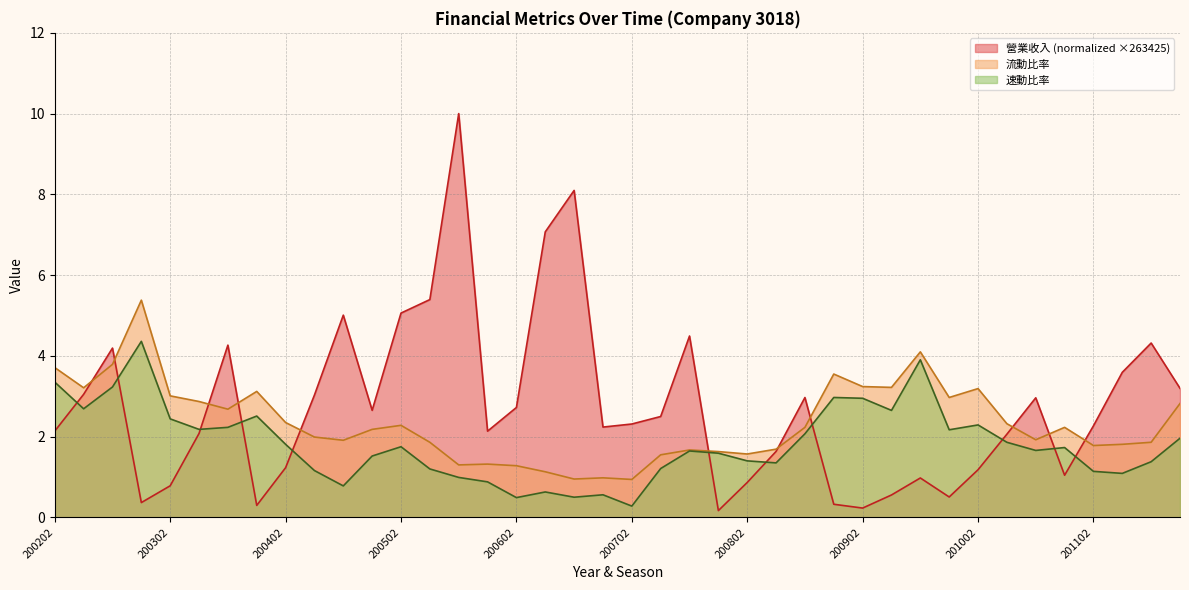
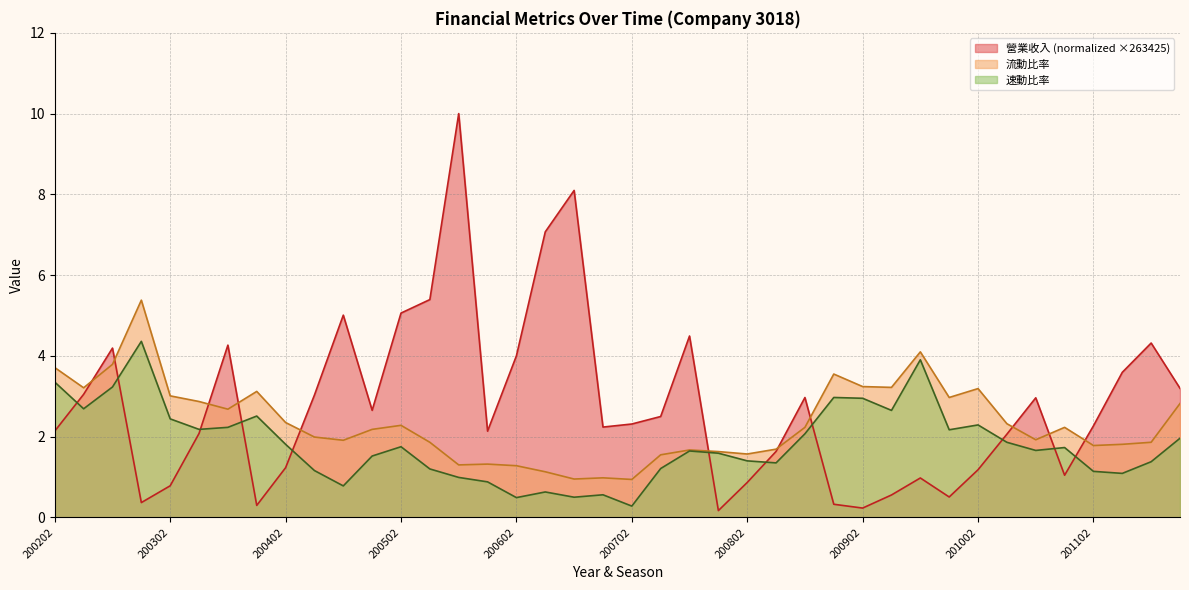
營業收入 (normalized ×263425), 200602: 2.7 -> 4.0
